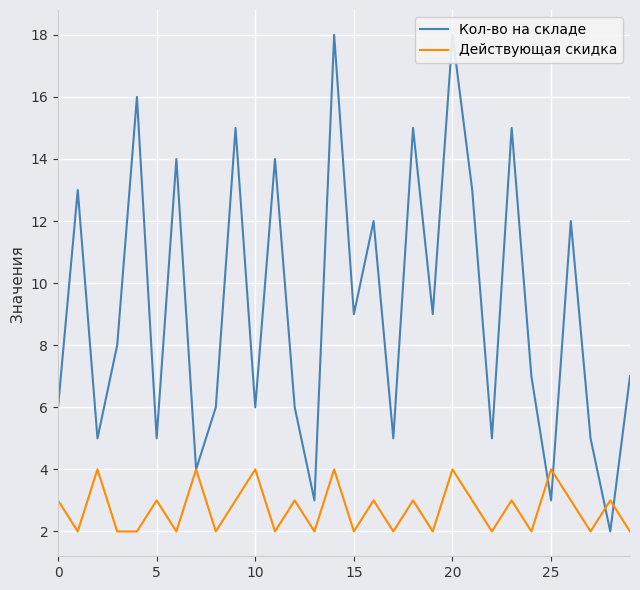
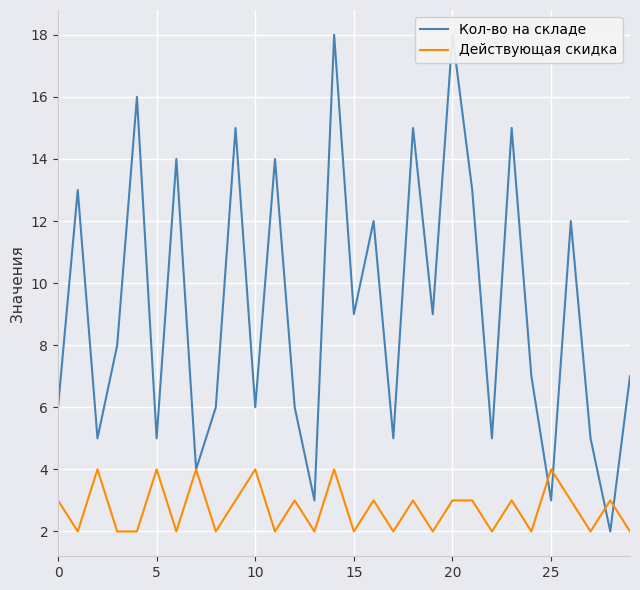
Действующая скидка, 5: 3 -> 4
Действующая скидка, 20: 4 -> 3
